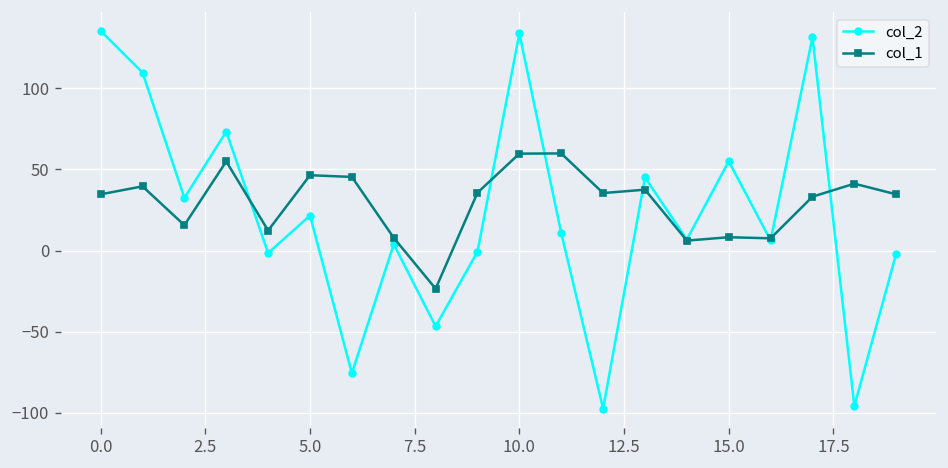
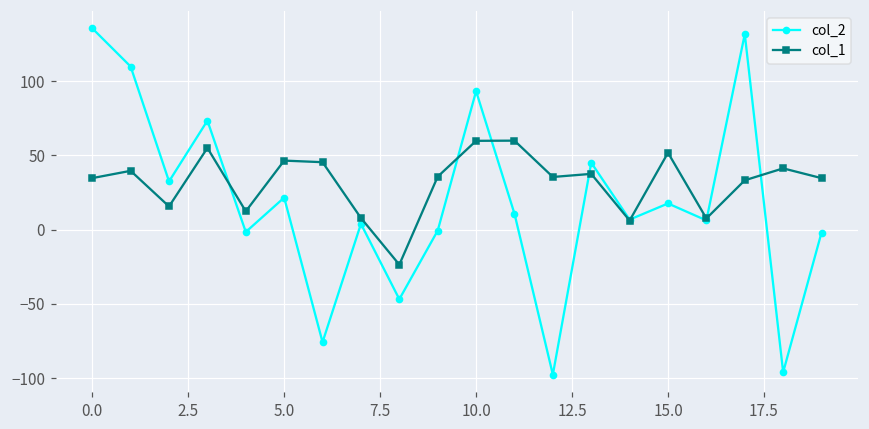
col_2, 10.0: 134 -> 93
col_2, 15.0: 55 -> 18
col_1, 15.0: 8 -> 52
